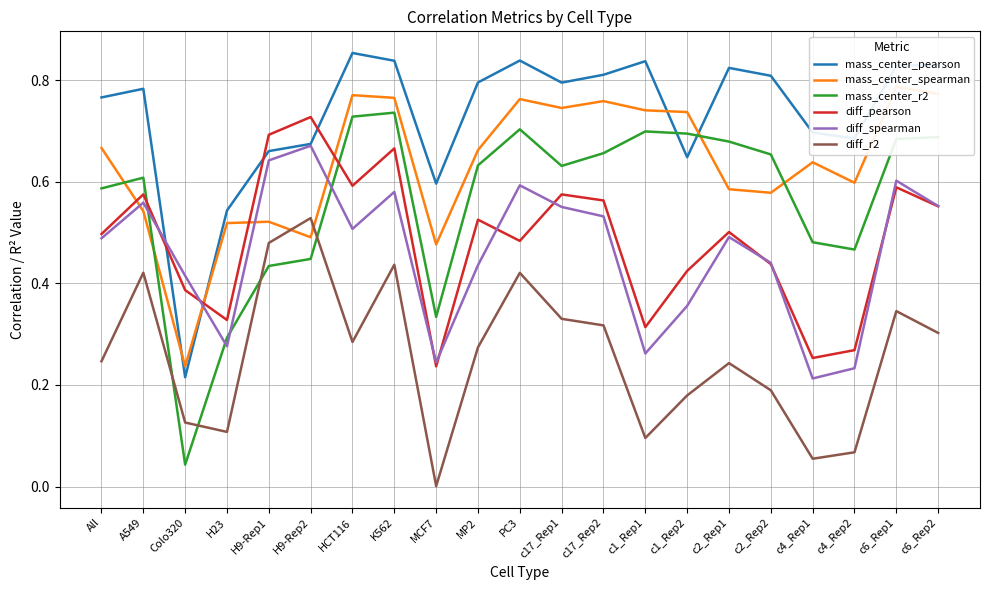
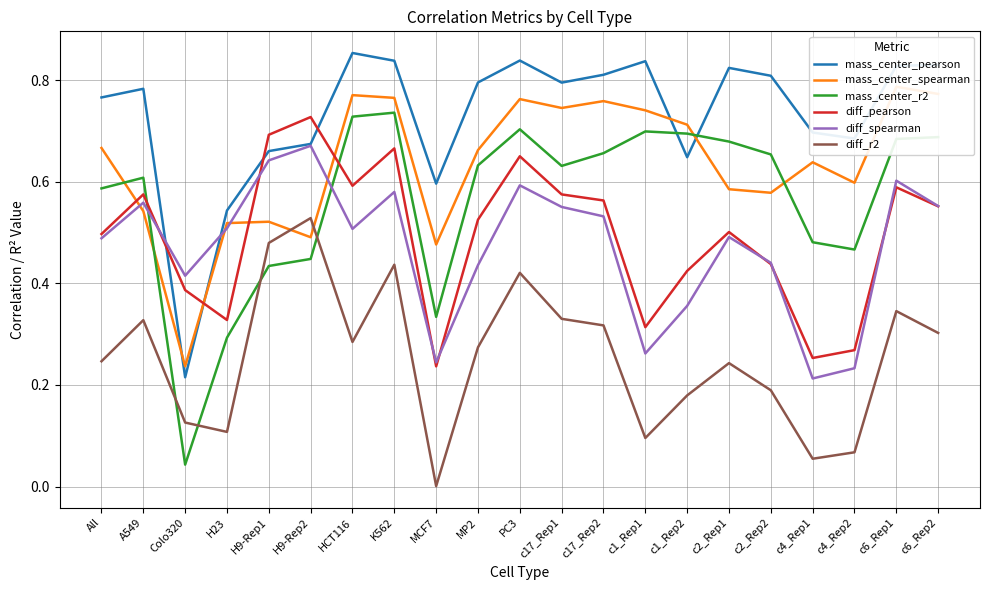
diff_r2, A549: 0.42 -> 0.33
diff_spearman, H23: 0.28 -> 0.51
diff_pearson, PC3: 0.48 -> 0.65
mass_center_spearman, c1_Rep2: 0.74 -> 0.71
